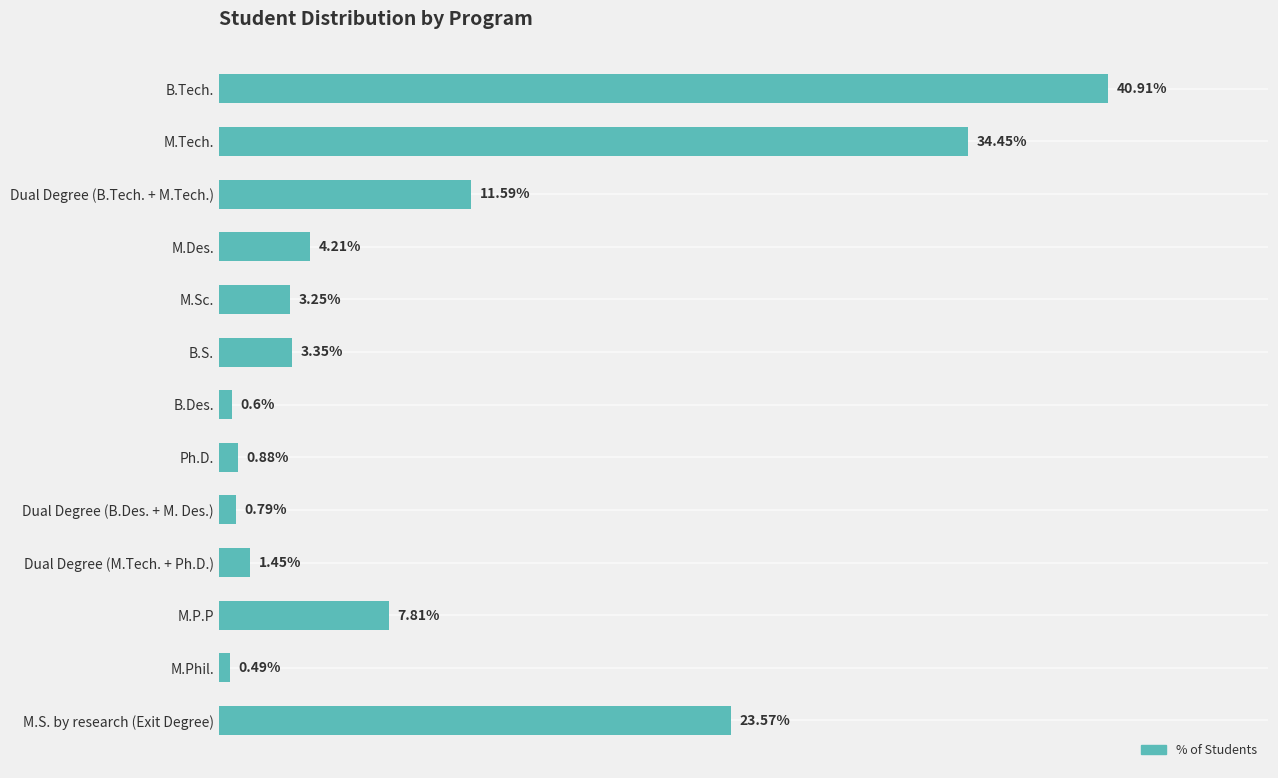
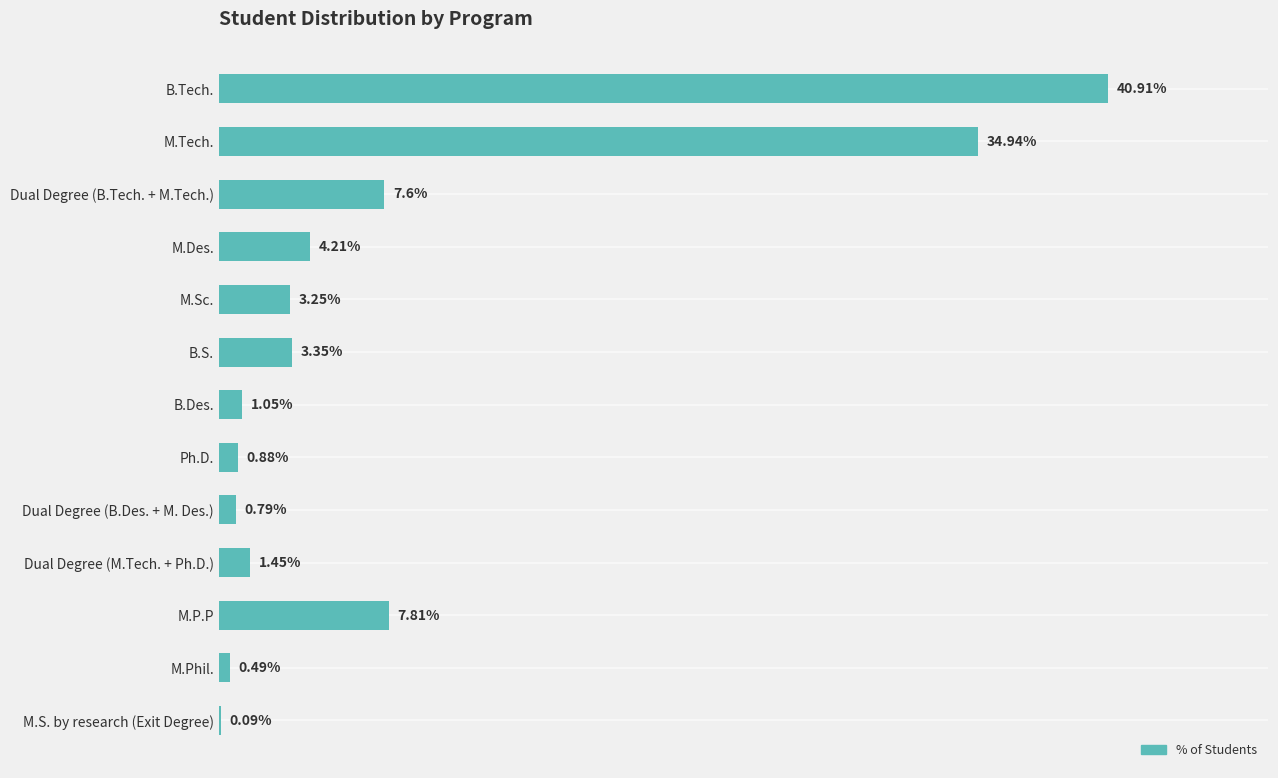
M.Tech.: 34.45% -> 34.94%
Dual Degree (B.Tech. + M.Tech.): 11.59% -> 7.6%
B.Des.: 0.6% -> 1.05%
M.S. by research (Exit Degree): 23.57% -> 0.09%
